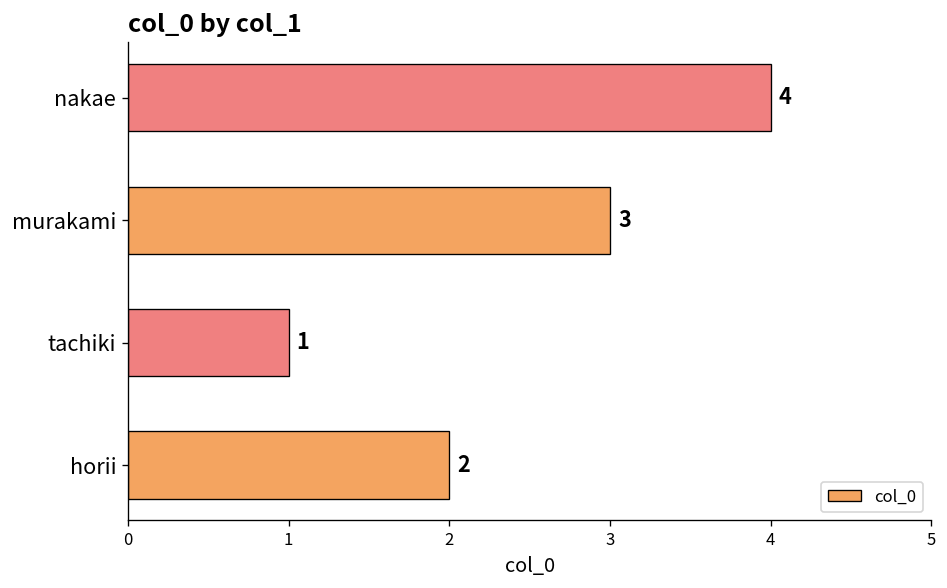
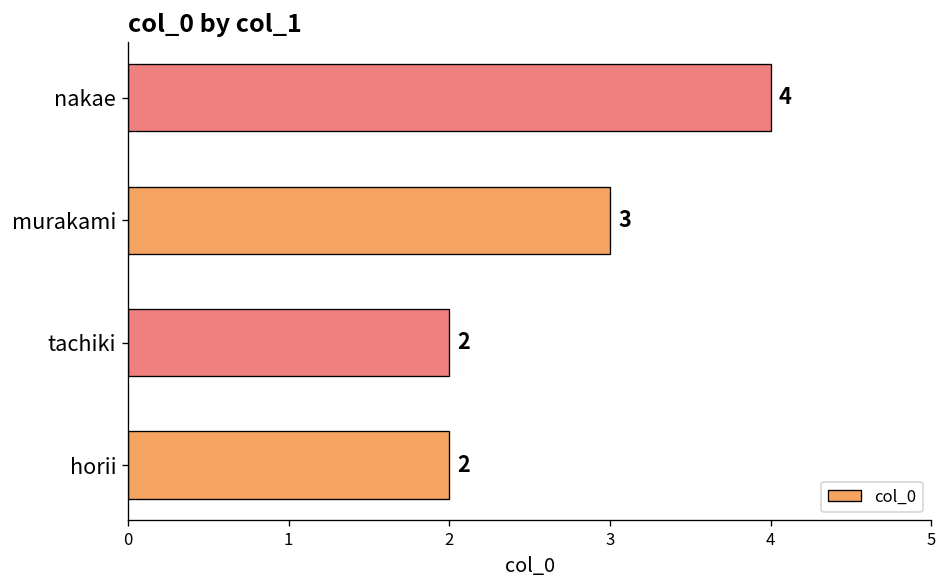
tachiki: 1 -> 2
